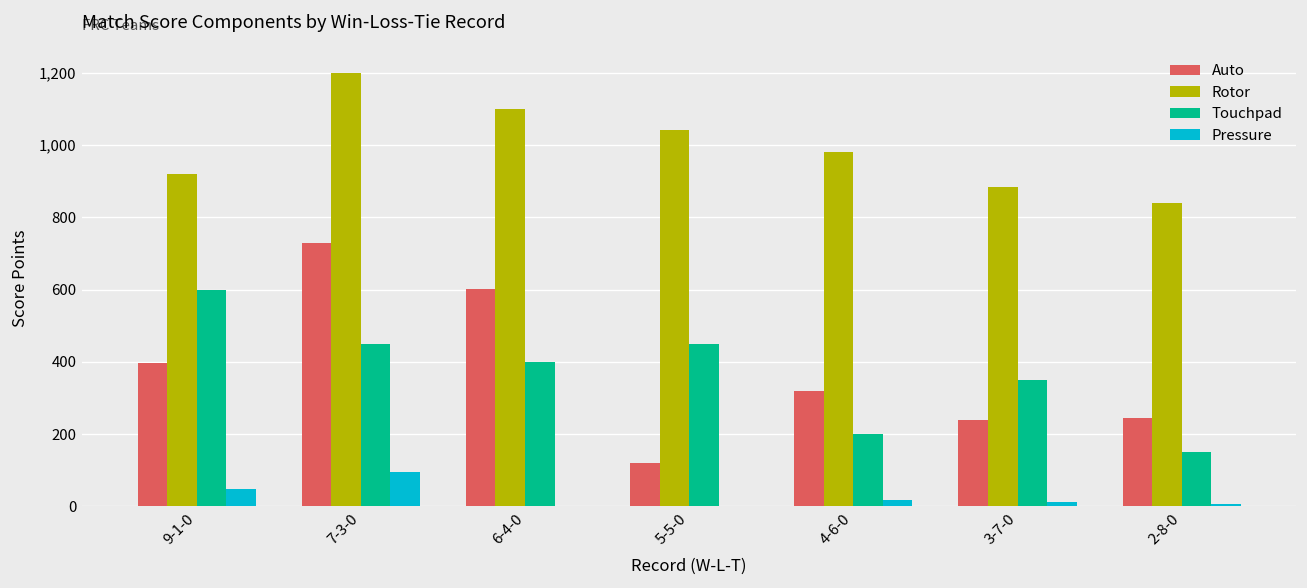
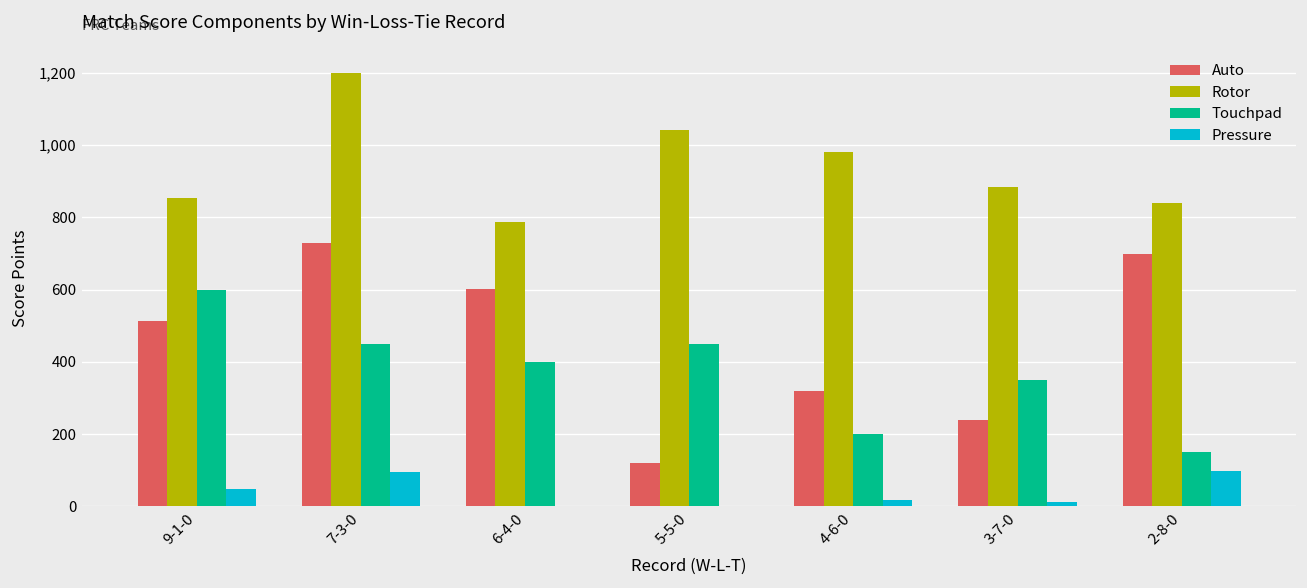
Auto, 9-1-0: 400 -> 510
Rotor, 9-1-0: 920 -> 850
Rotor, 6-4-0: 1,100 -> 790
Auto, 2-8-0: 250 -> 700
Pressure, 2-8-0: 10 -> 100
